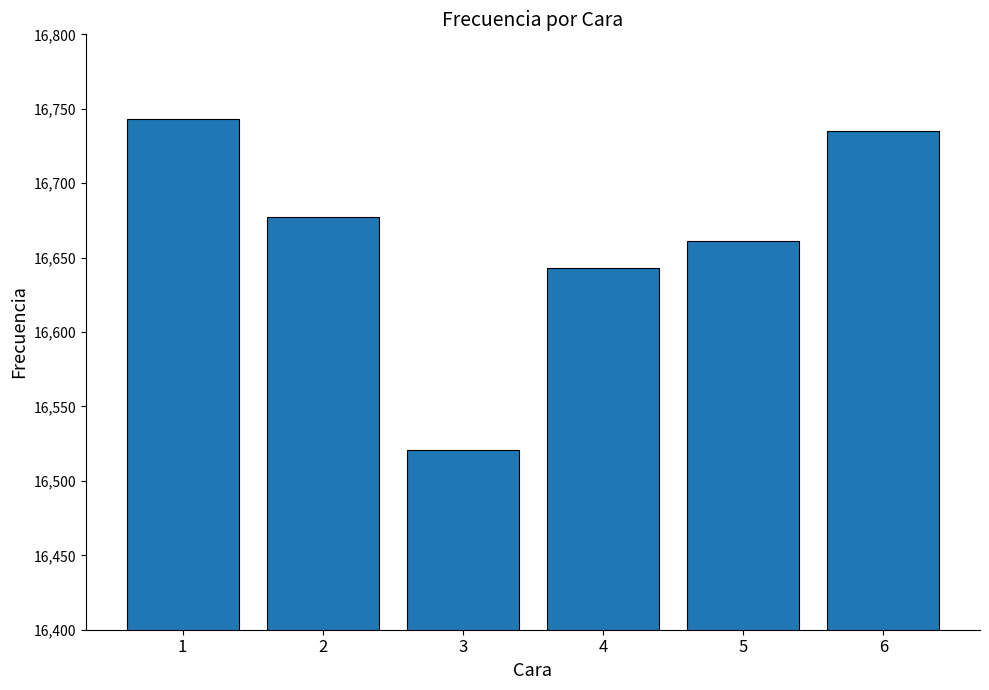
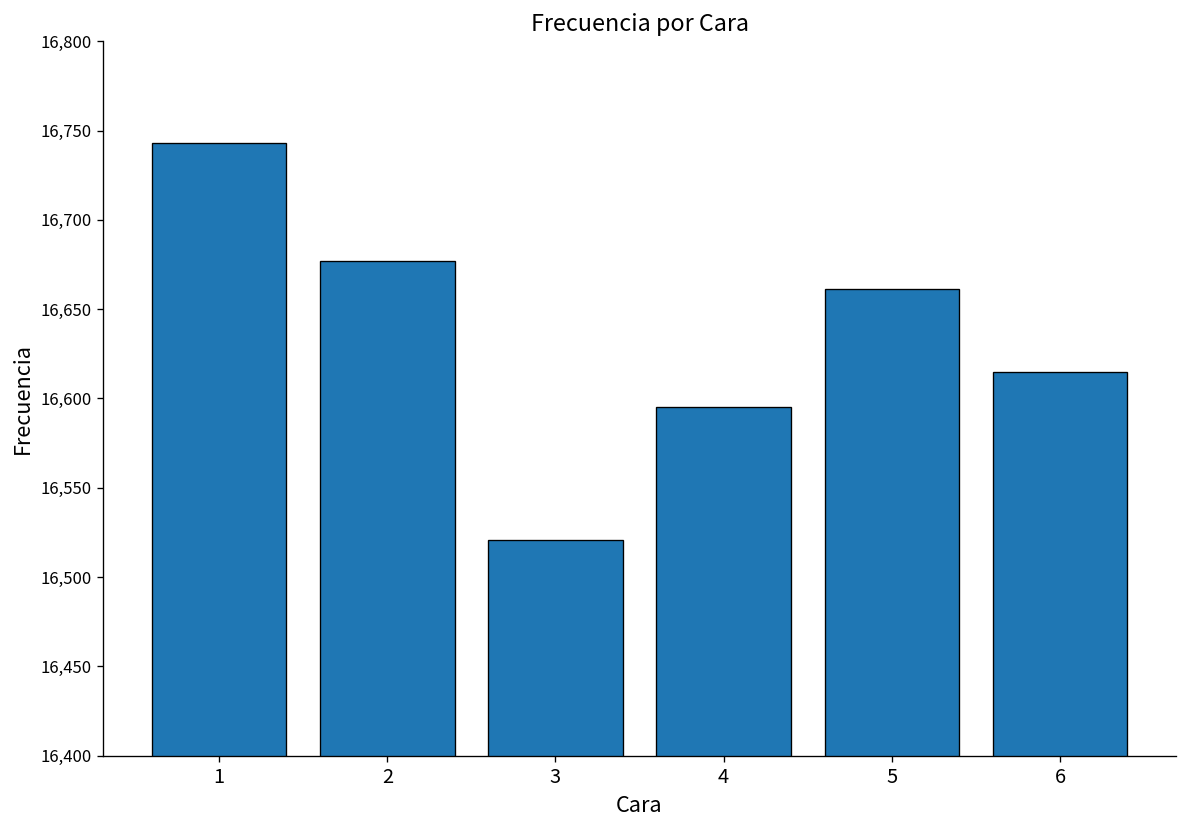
4: 16,643 -> 16,595
6: 16,735 -> 16,615
